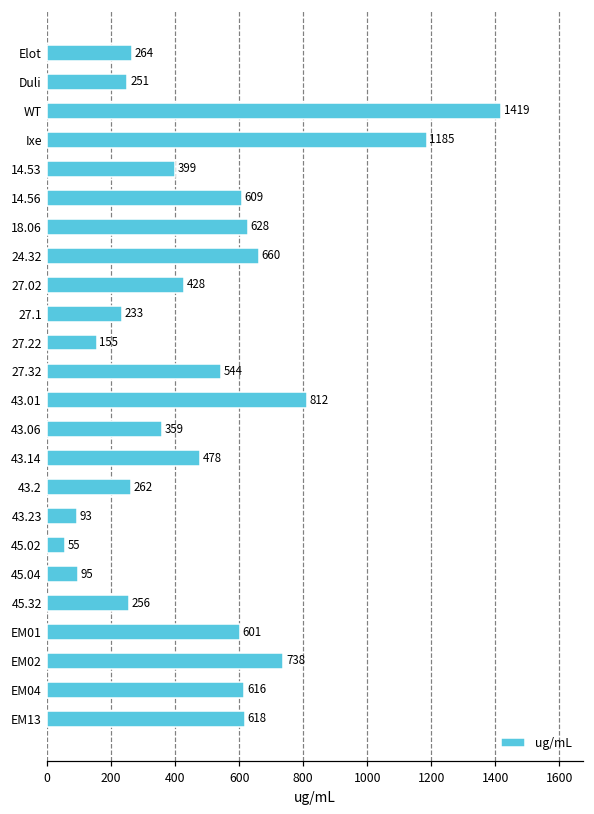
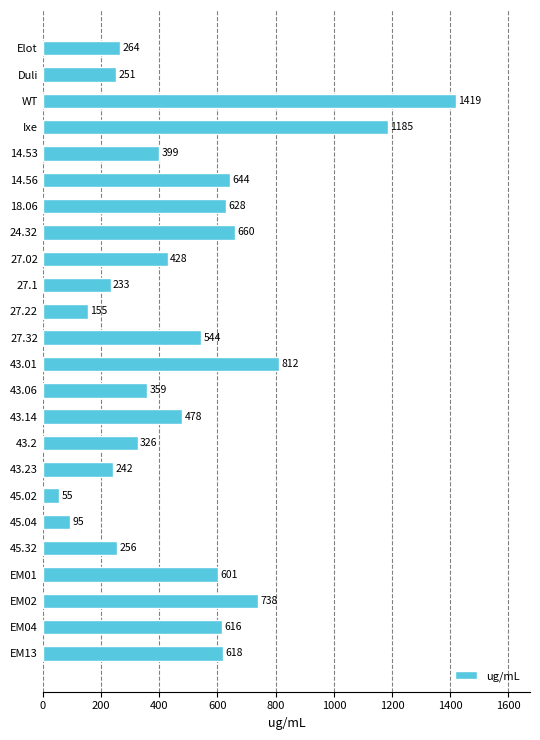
14.56: 609 -> 644
43.2: 262 -> 326
43.23: 93 -> 242
